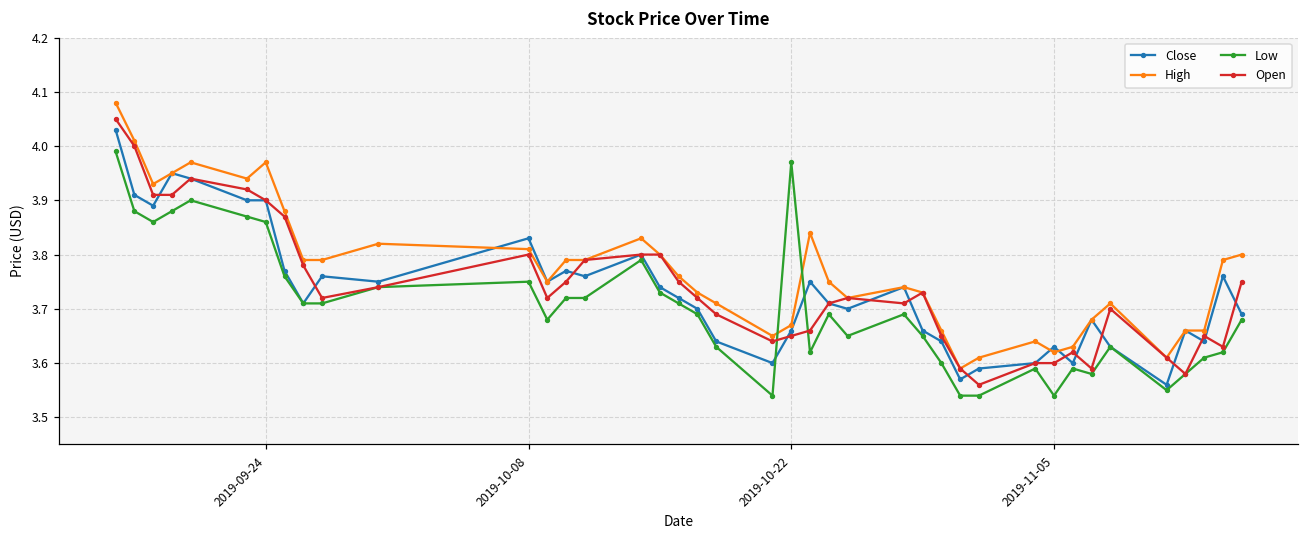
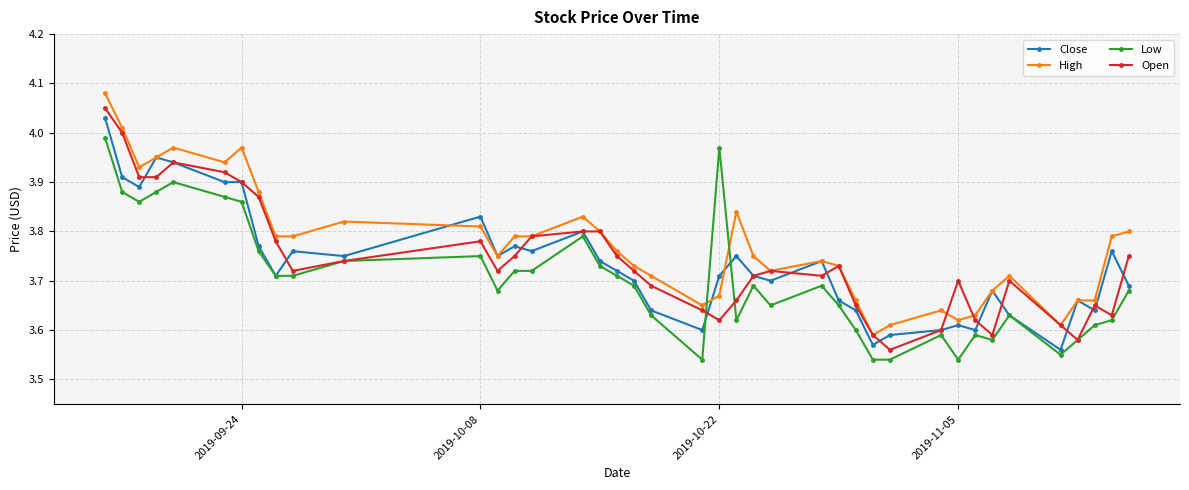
Open, 2019-10-08: 3.80 -> 3.78
Close, 2019-10-22: 3.66 -> 3.71
Open, 2019-10-22: 3.65 -> 3.62
Close, 2019-11-05: 3.63 -> 3.61
Open, 2019-11-05: 3.6 -> 3.7
